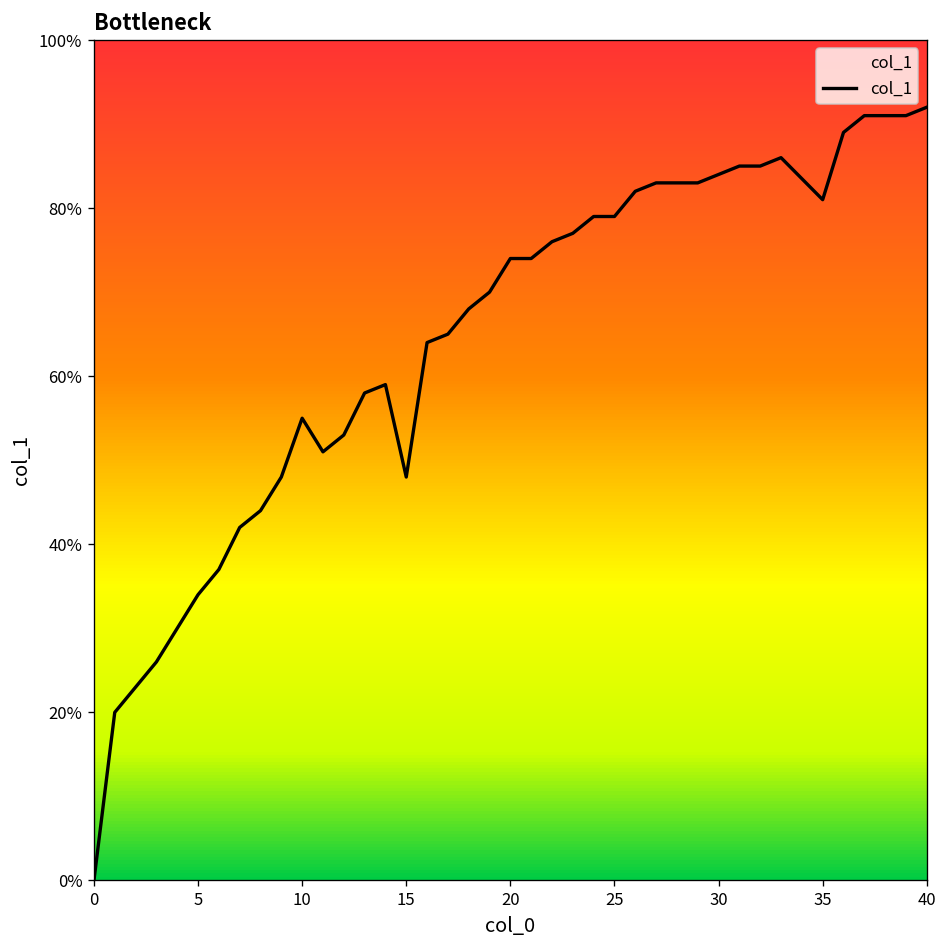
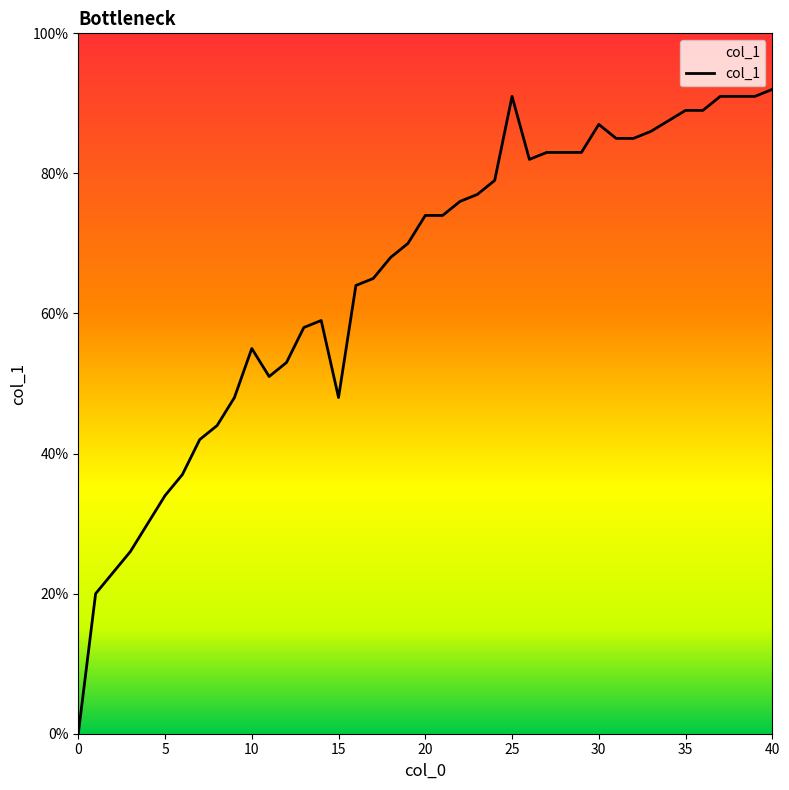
25: 79% -> 91%
30: 84% -> 87%
35: 81% -> 89%
